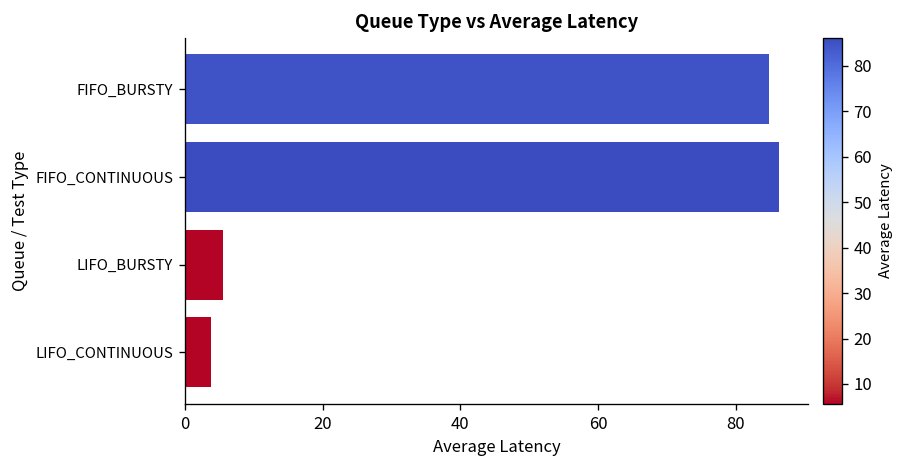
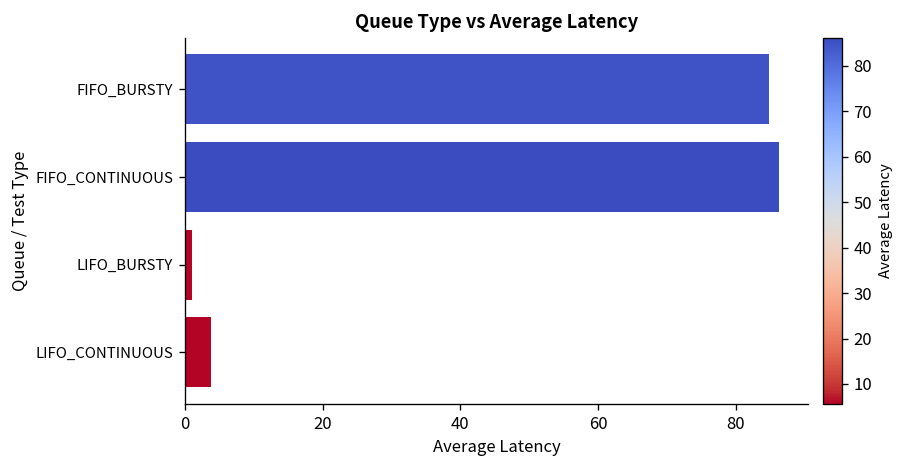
LIFO_BURSTY: 6 -> 1
